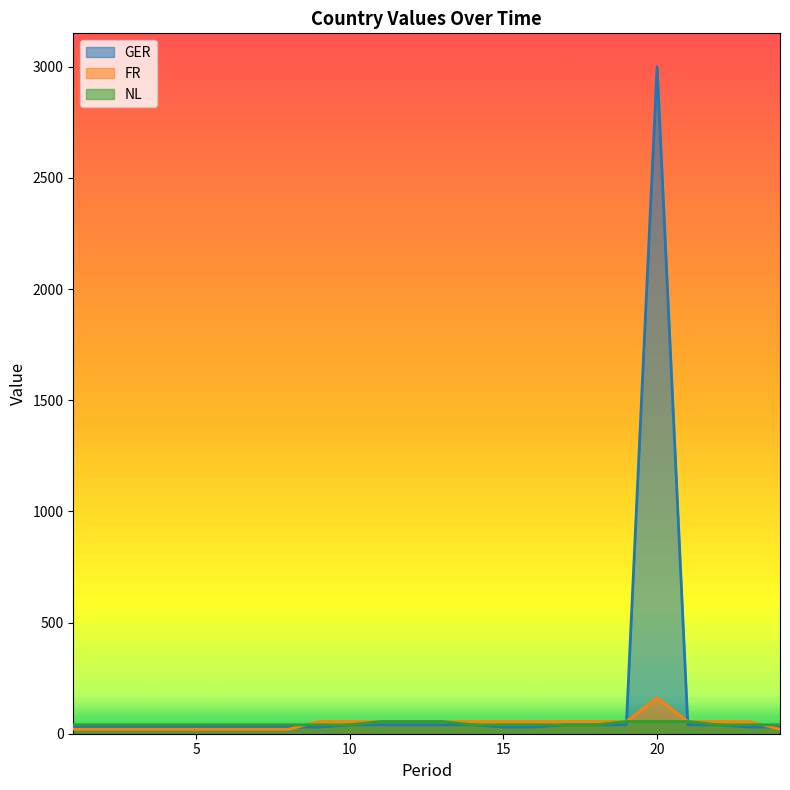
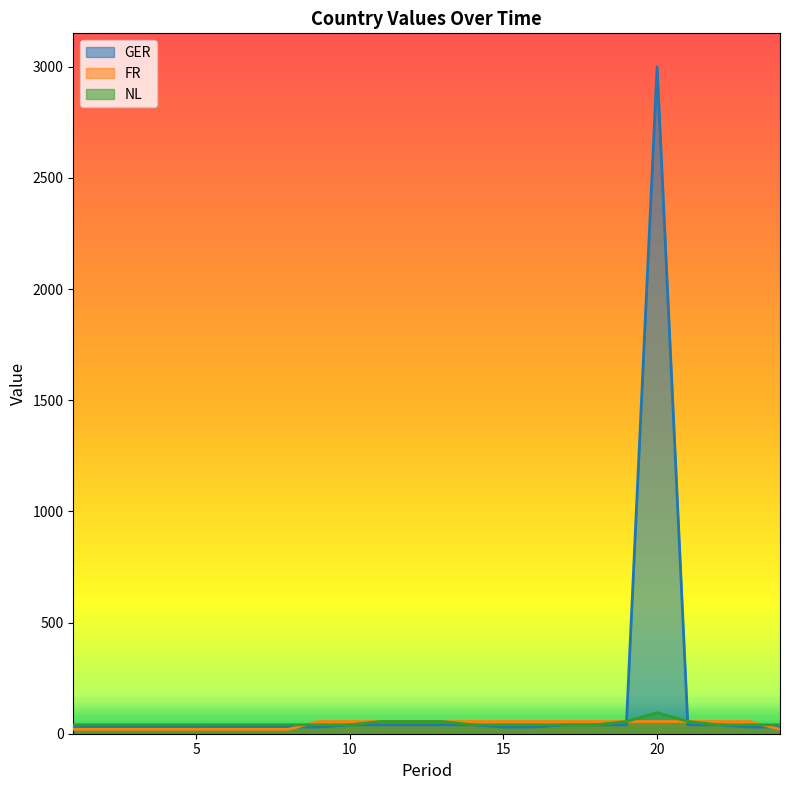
FR, 20: 160 -> 60
NL, 20: 60 -> 100
